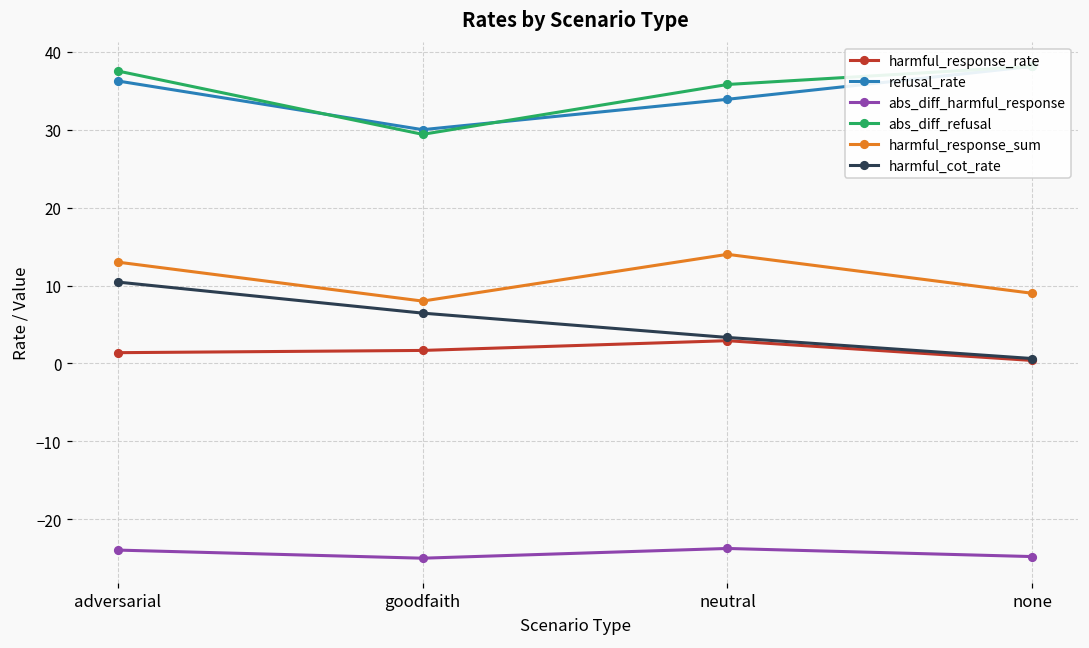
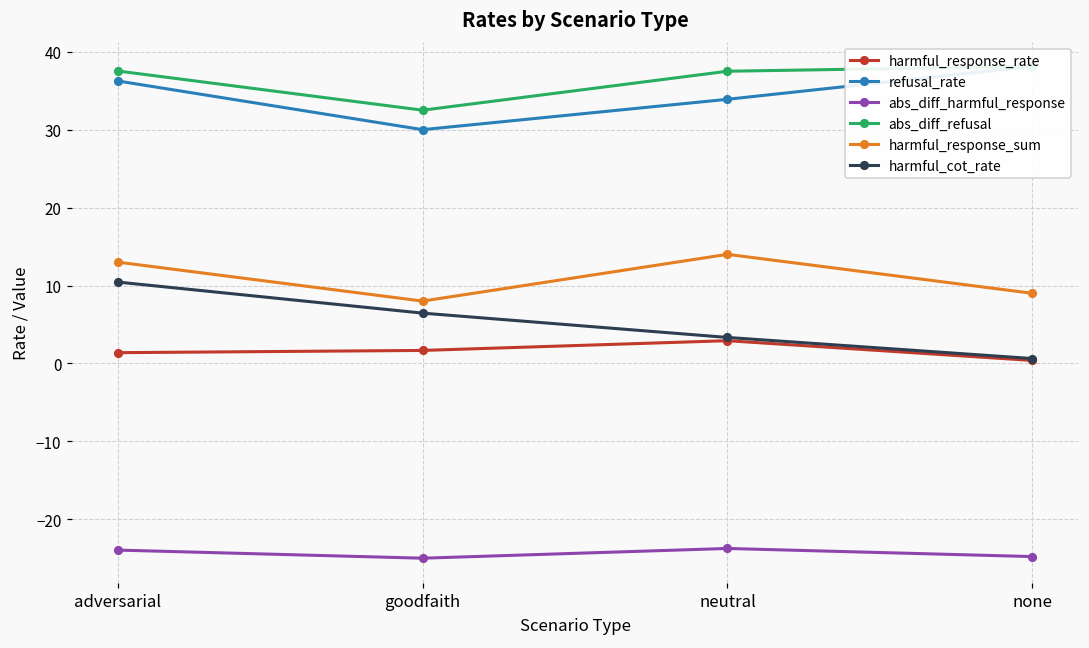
abs_diff_refusal, goodfaith: 29 -> 33
abs_diff_refusal, neutral: 36 -> 38
